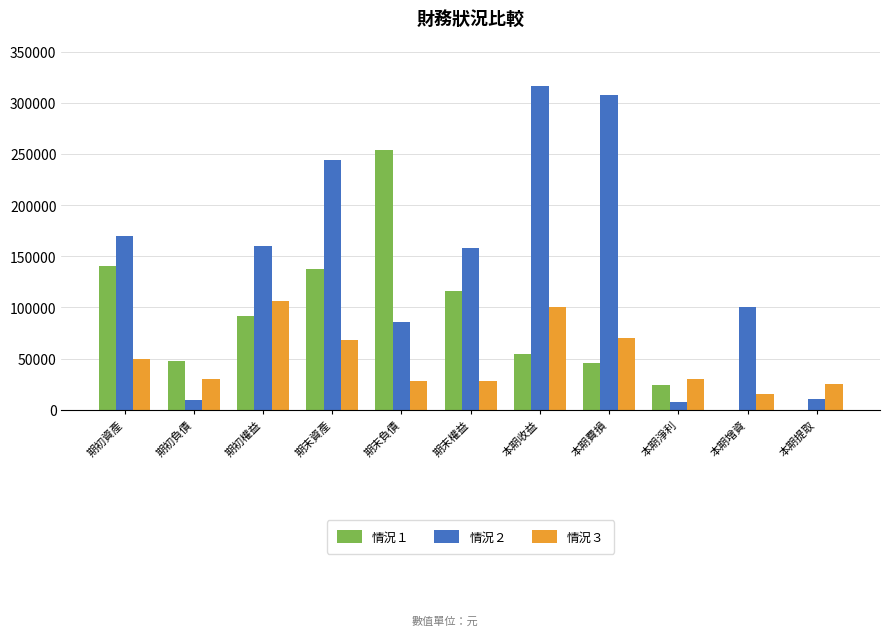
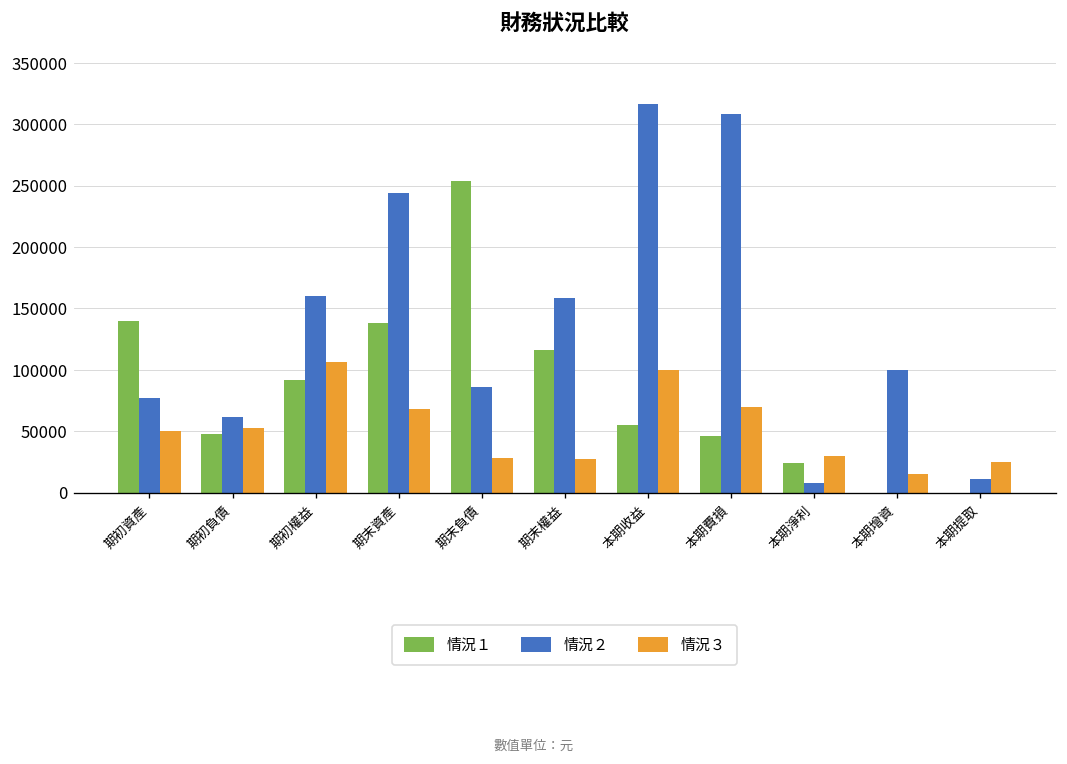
情況２, 期初資產: 170000 -> 77000
情況２, 期初負債: 10000 -> 62000
情況３, 期初負債: 30000 -> 52000
